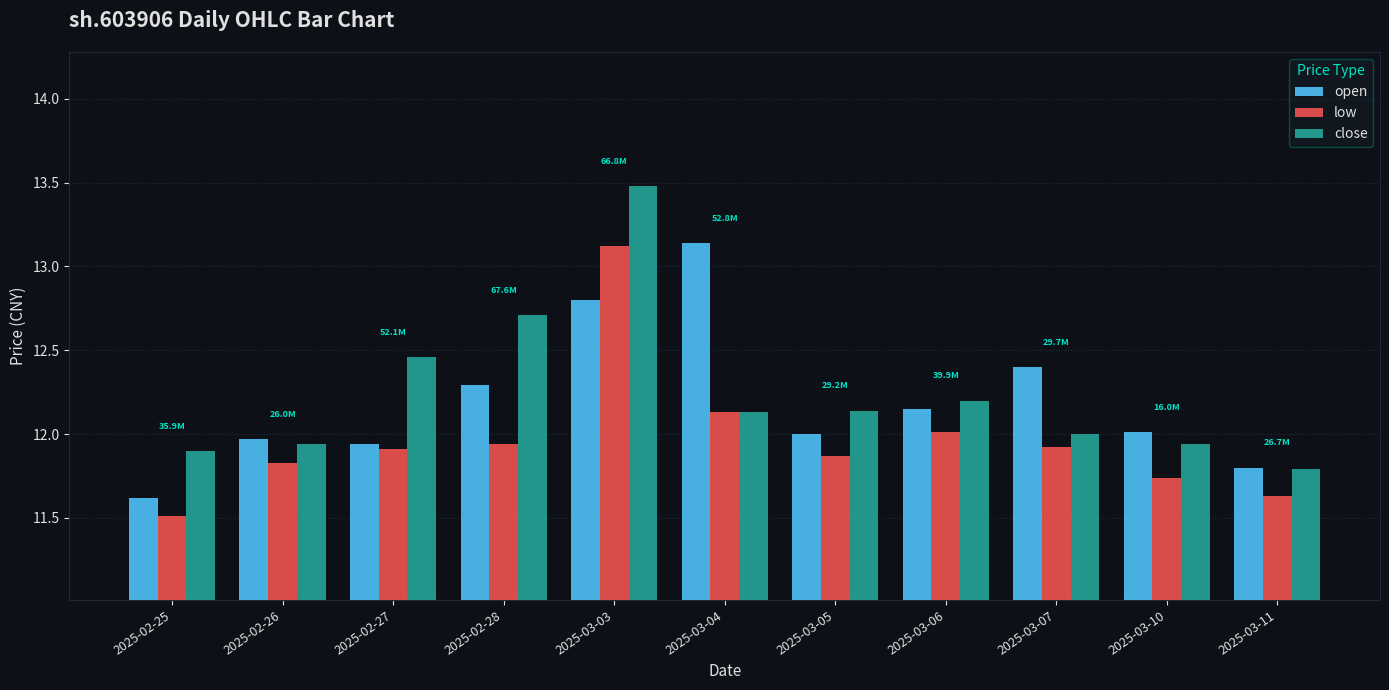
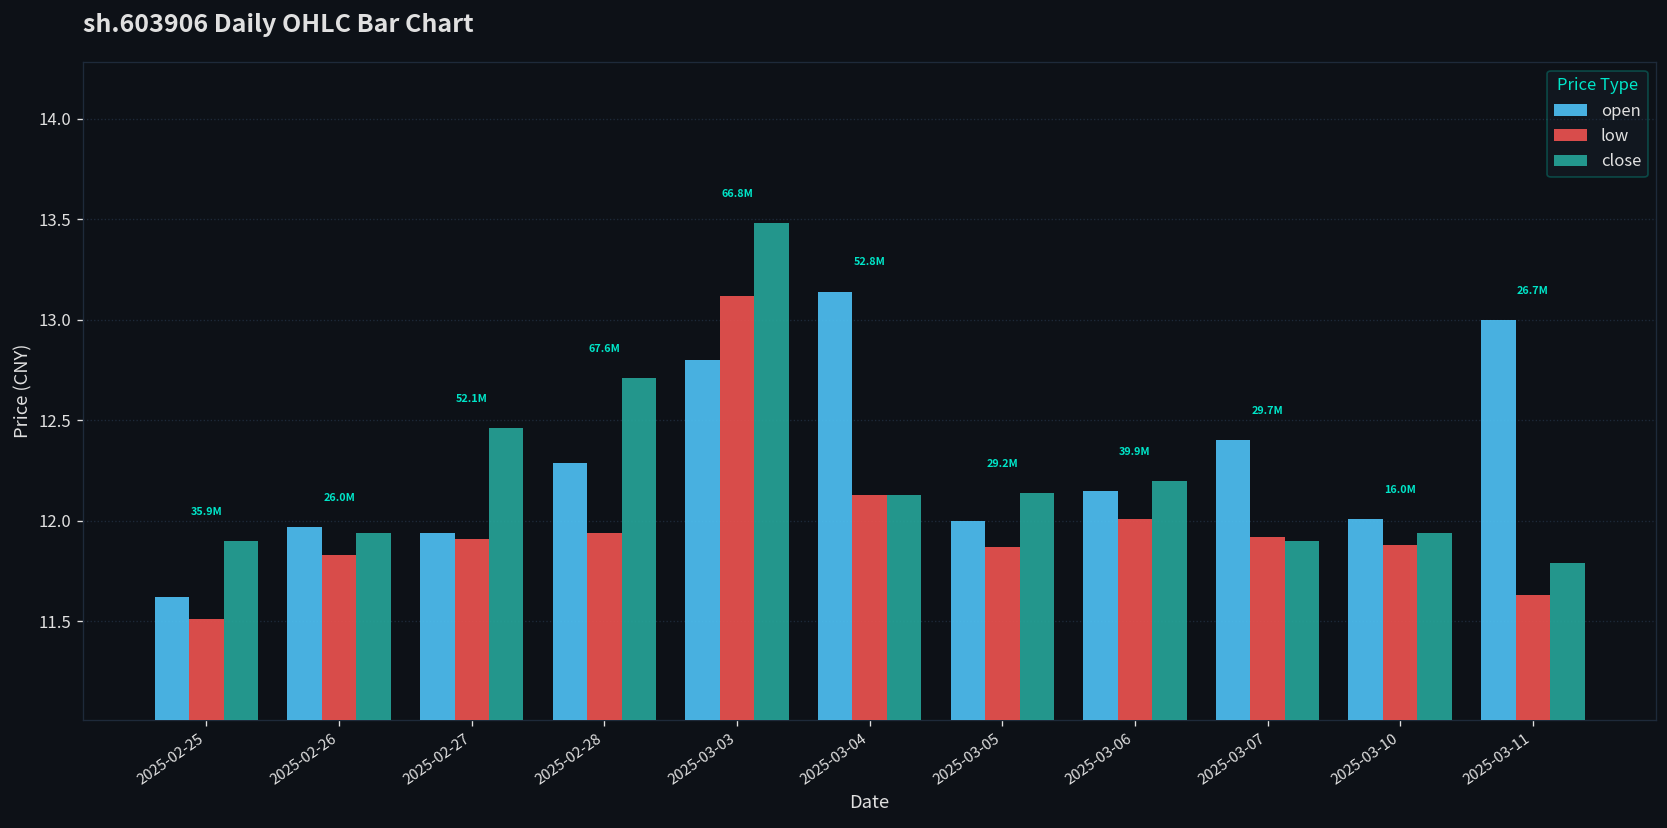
close, 2025-03-07: 12.0 -> 11.9
low, 2025-03-10: 11.74 -> 11.88
open, 2025-03-11: 11.8 -> 13.0
